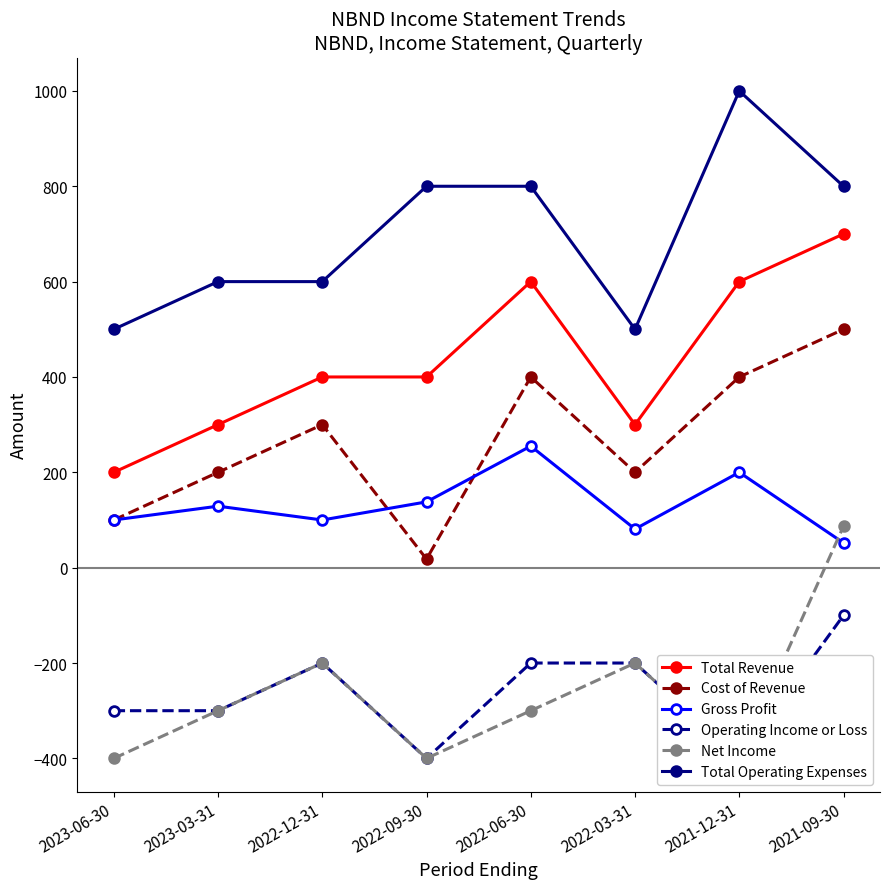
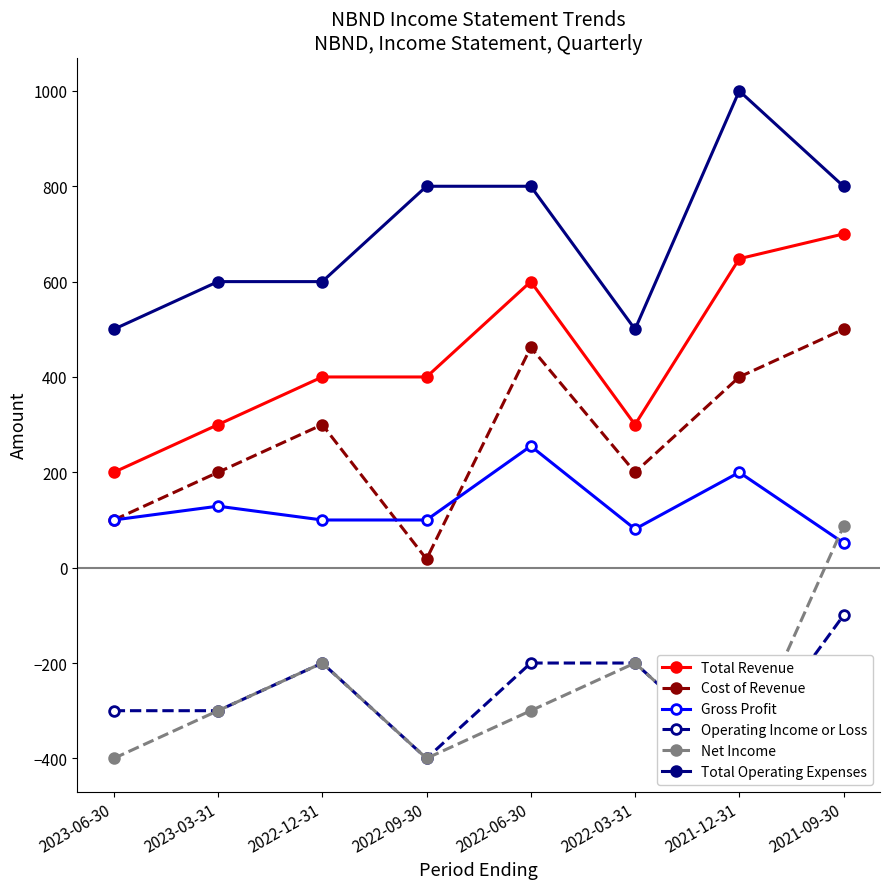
Gross Profit, 2022-09-30: 140 -> 100
Cost of Revenue, 2022-06-30: 400 -> 460
Total Revenue, 2021-12-31: 600 -> 650
